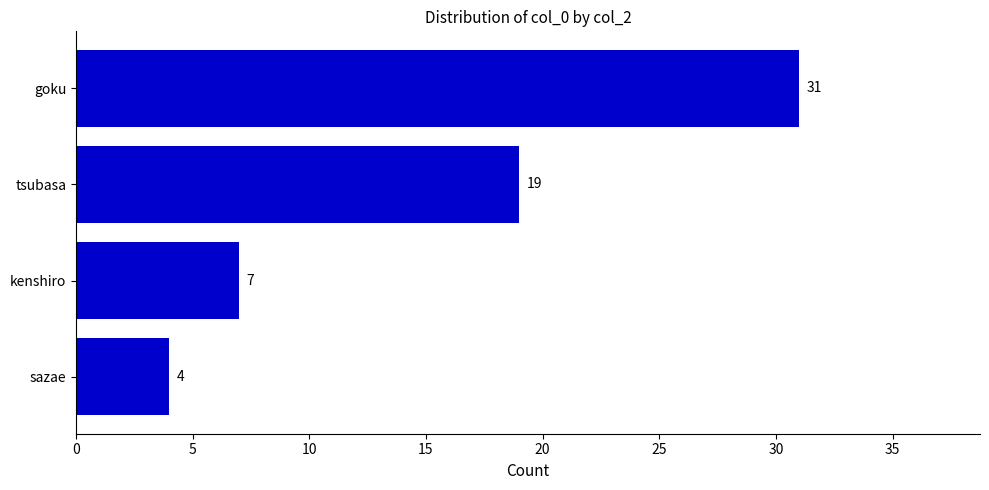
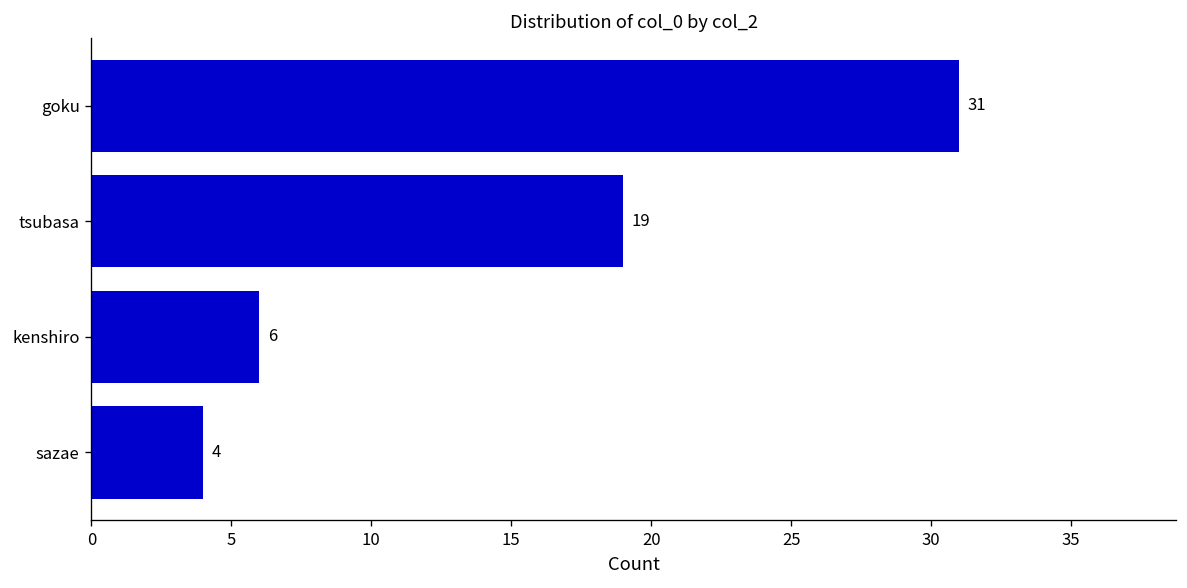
kenshiro: 7 -> 6
